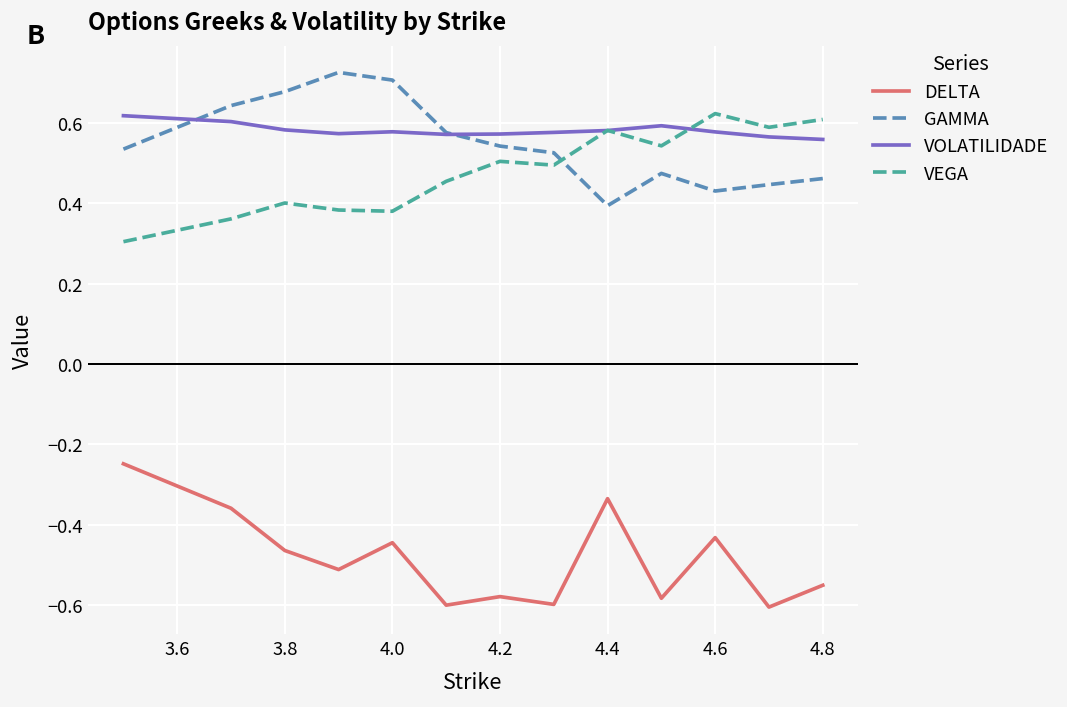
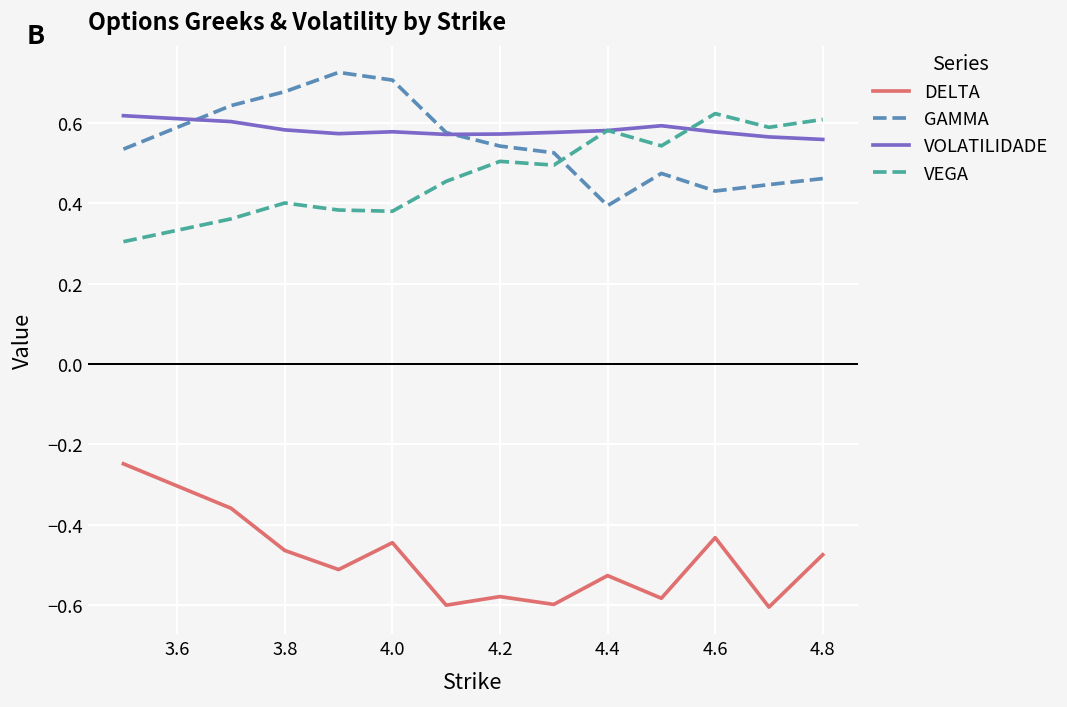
DELTA, 4.4: -0.34 -> -0.53
DELTA, 4.8: -0.55 -> -0.47
